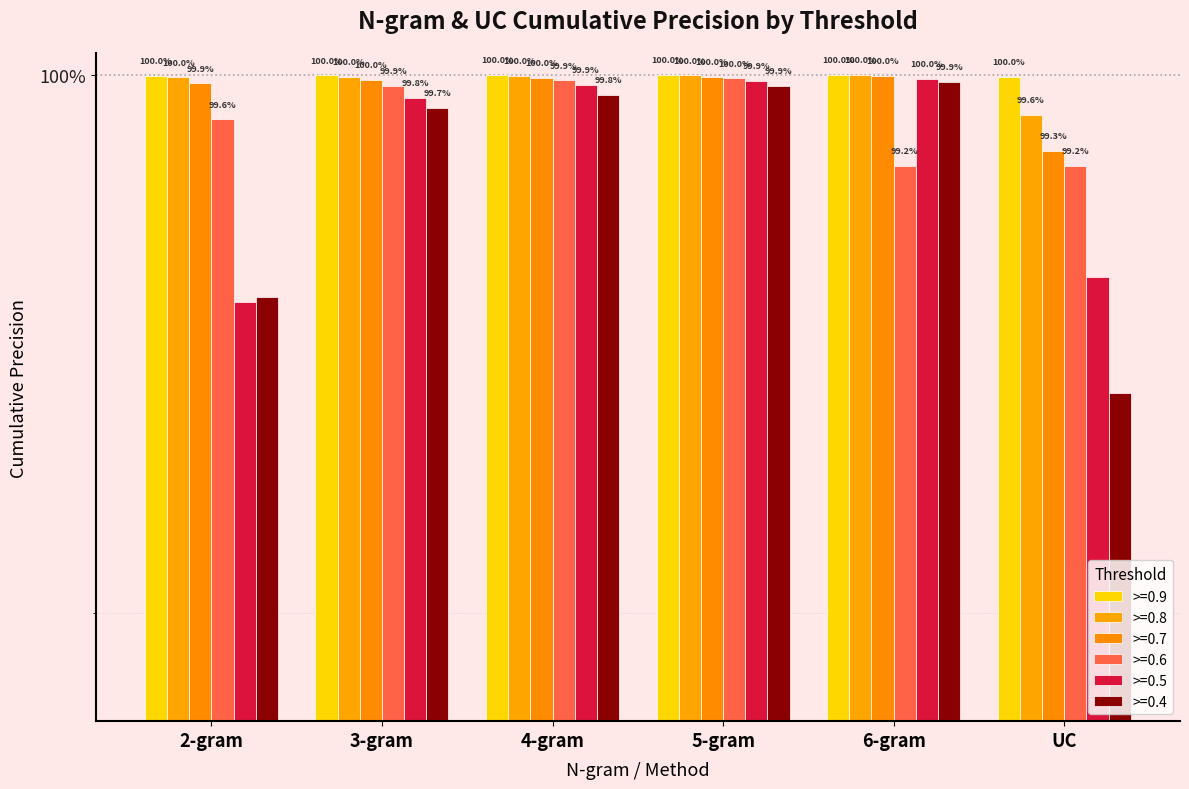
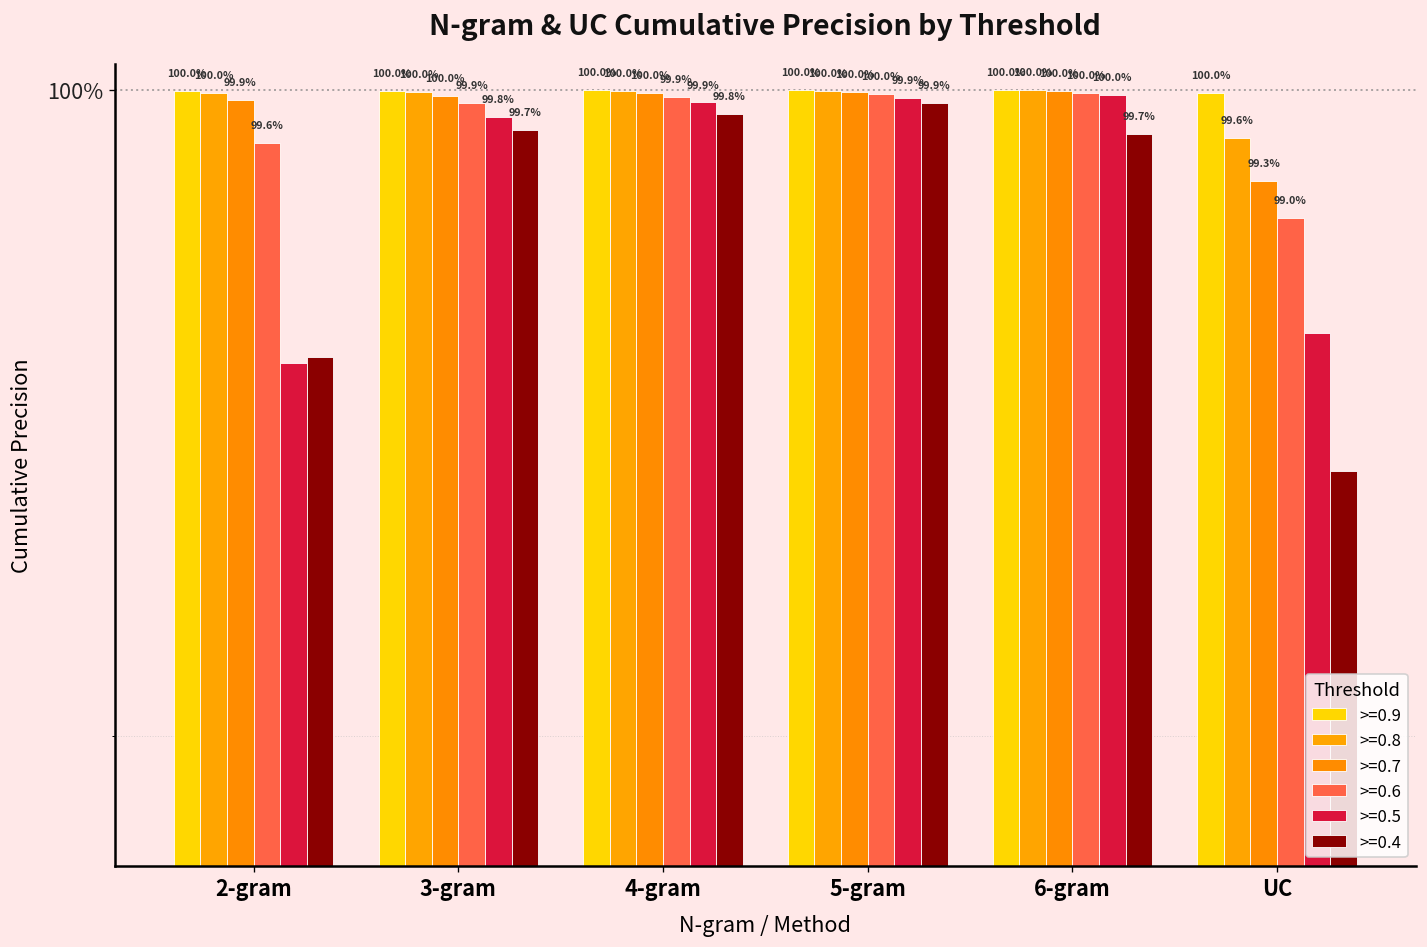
>=0.6, 6-gram: 99.2% -> 100.0%
>=0.4, 6-gram: 99.9% -> 99.7%
>=0.6, UC: 99.2% -> 99.0%
